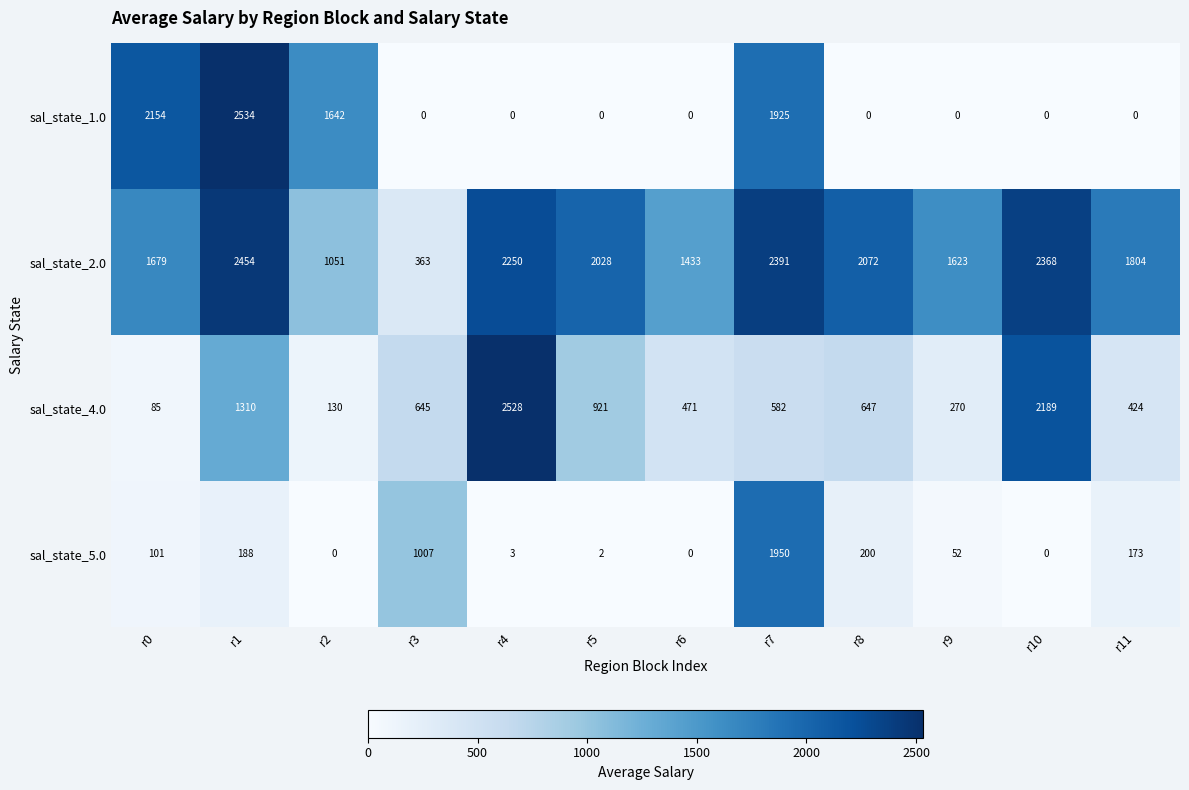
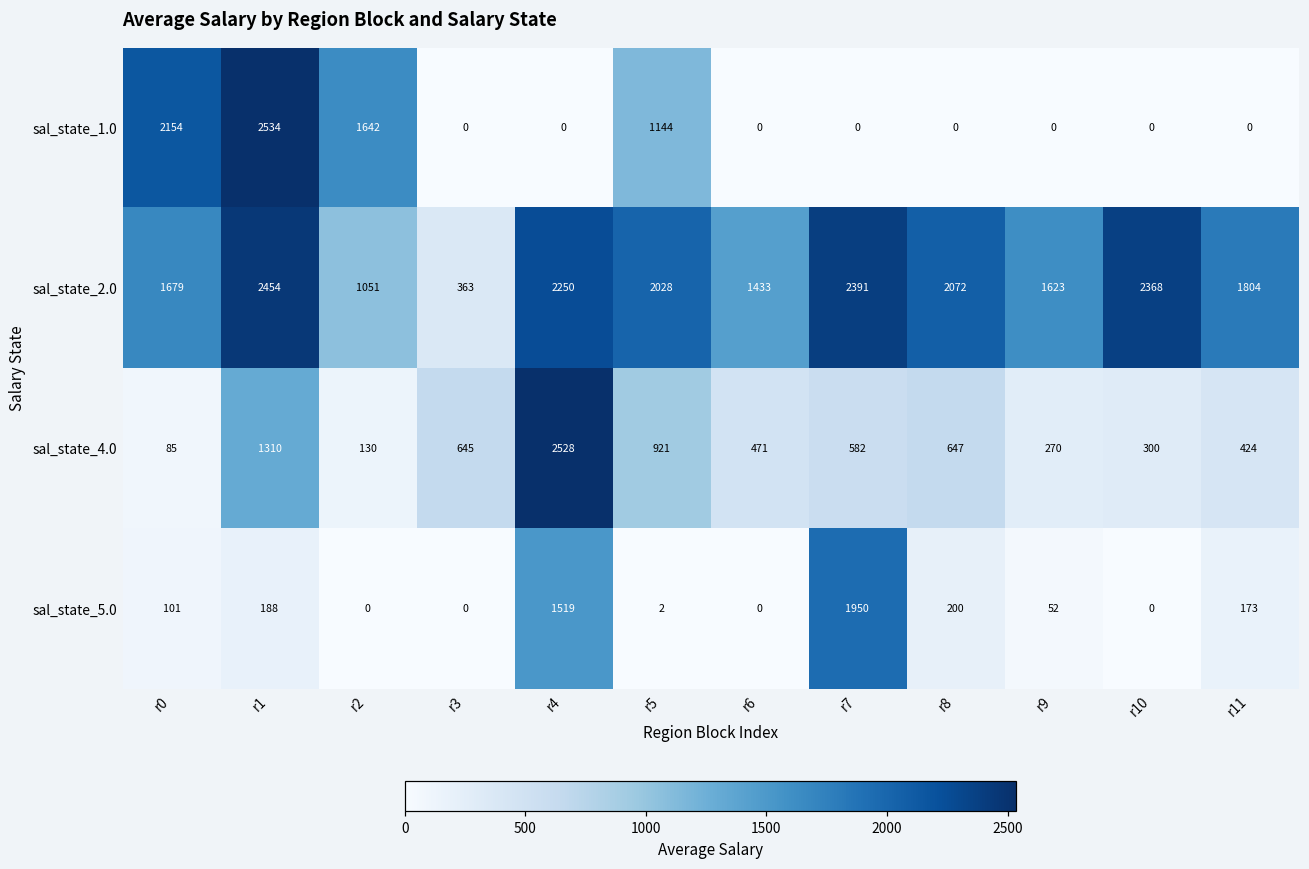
sal_state_1.0, r5: 0 -> 1144
sal_state_1.0, r7: 1925 -> 0
sal_state_4.0, r10: 2189 -> 300
sal_state_5.0, r3: 1007 -> 0
sal_state_5.0, r4: 3 -> 1519
